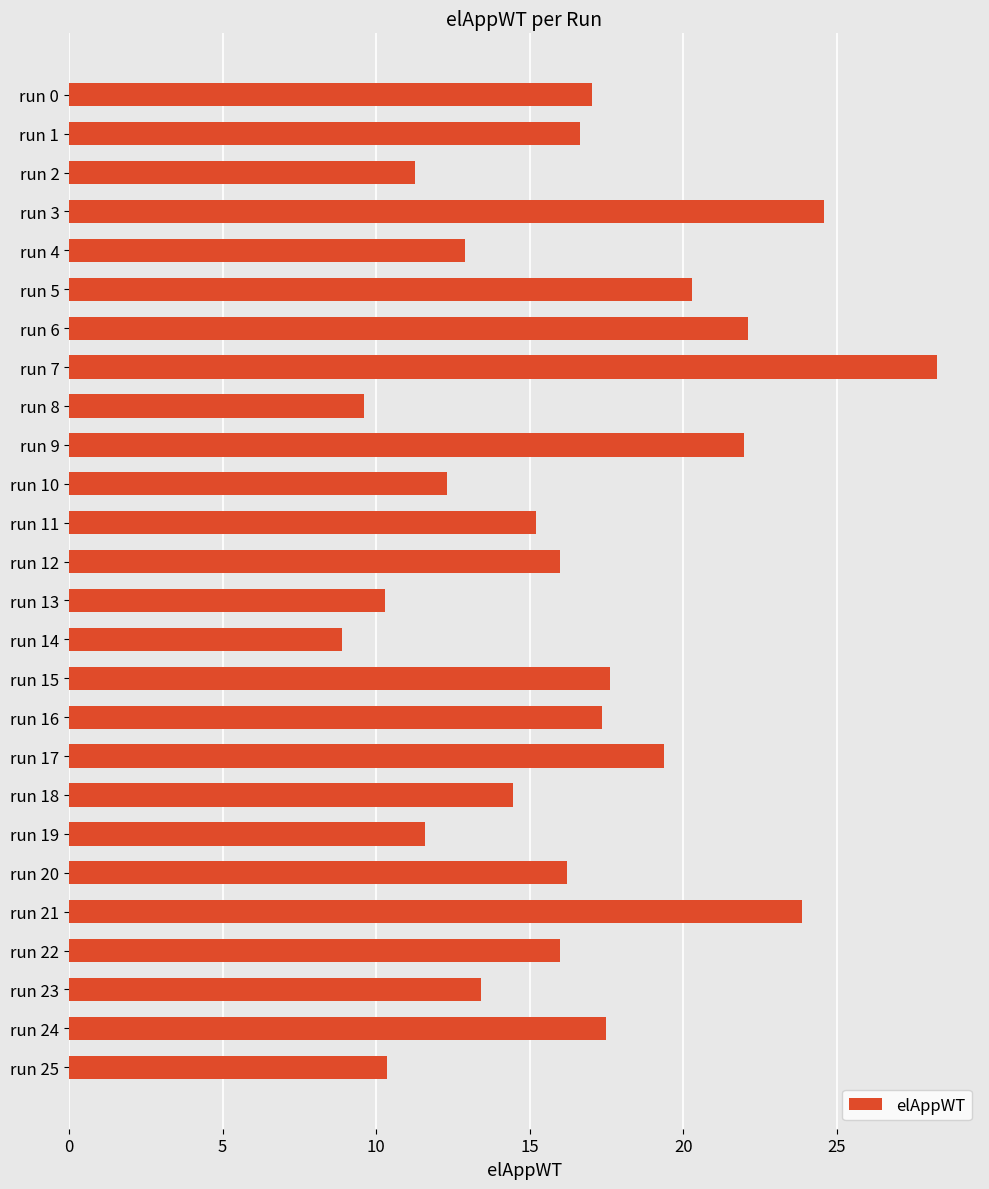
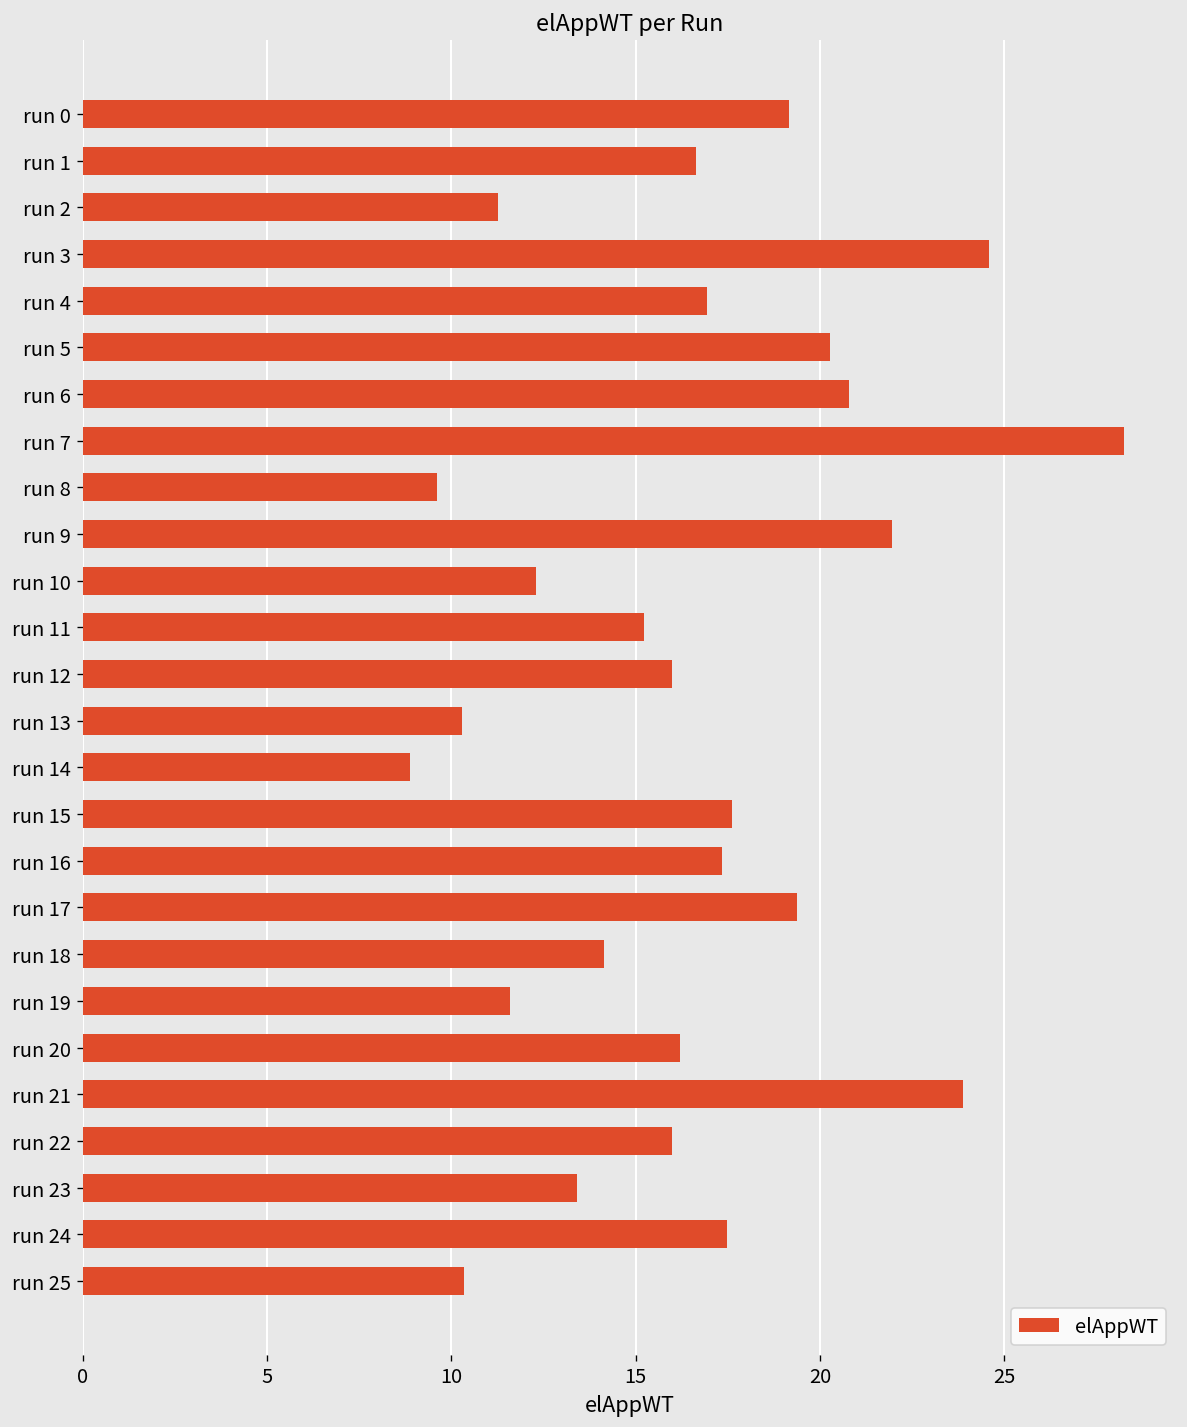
run 0: 17.0 -> 19.1
run 4: 12.9 -> 16.9
run 6: 22.1 -> 20.8
run 18: 14.5 -> 14.1
